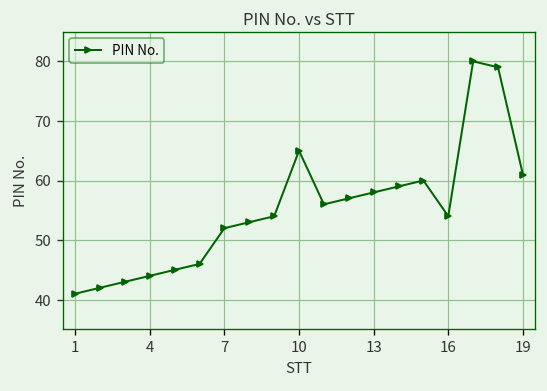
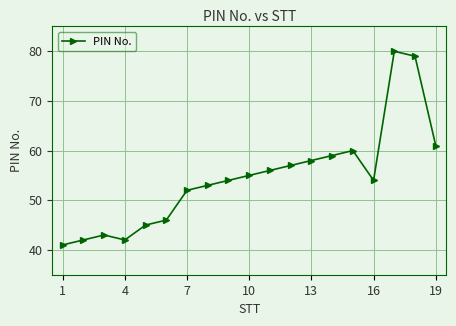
4: 44 -> 42
10: 65 -> 55
